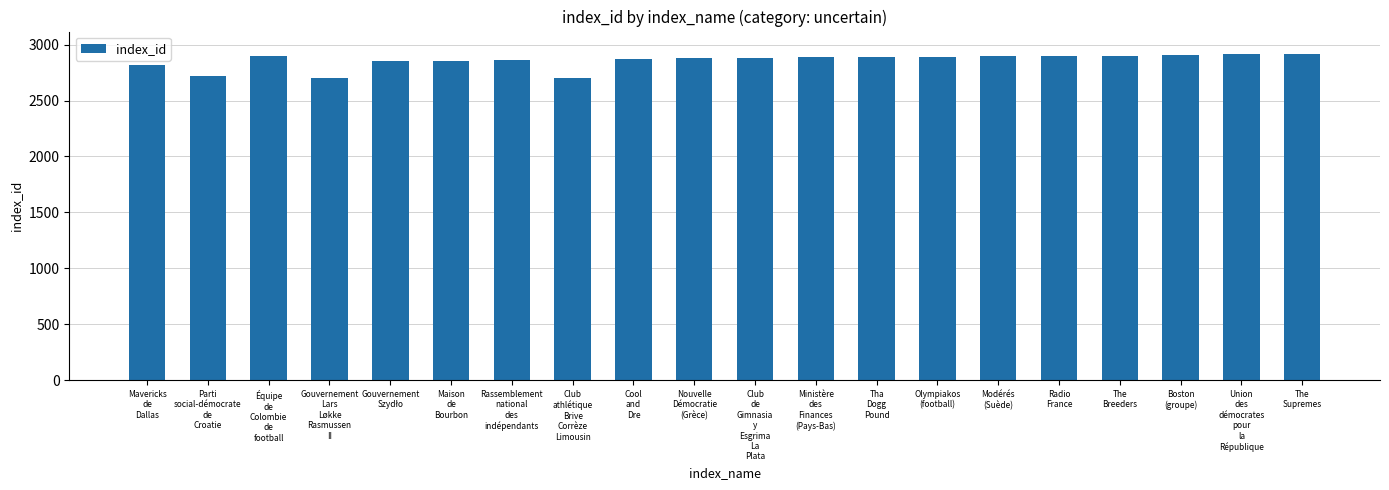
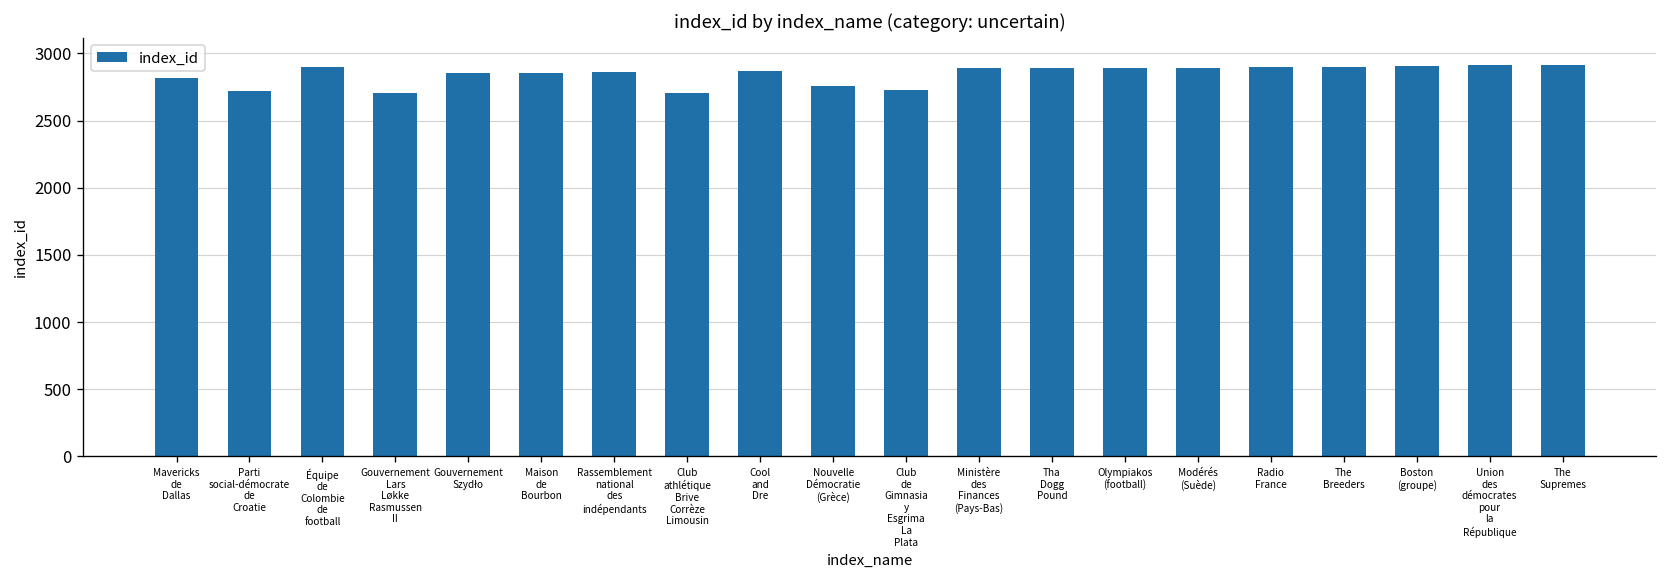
Nouvelle Démocratie (Grèce): 2880 -> 2750
Club de Gimnasia y Esgrima La Plata: 2880 -> 2730
